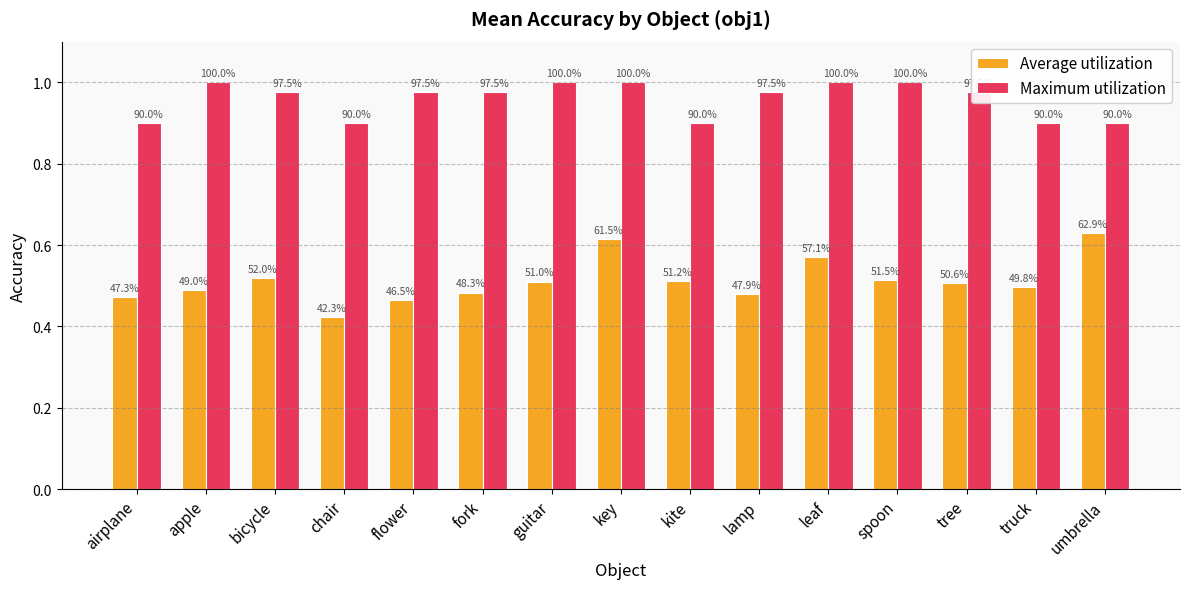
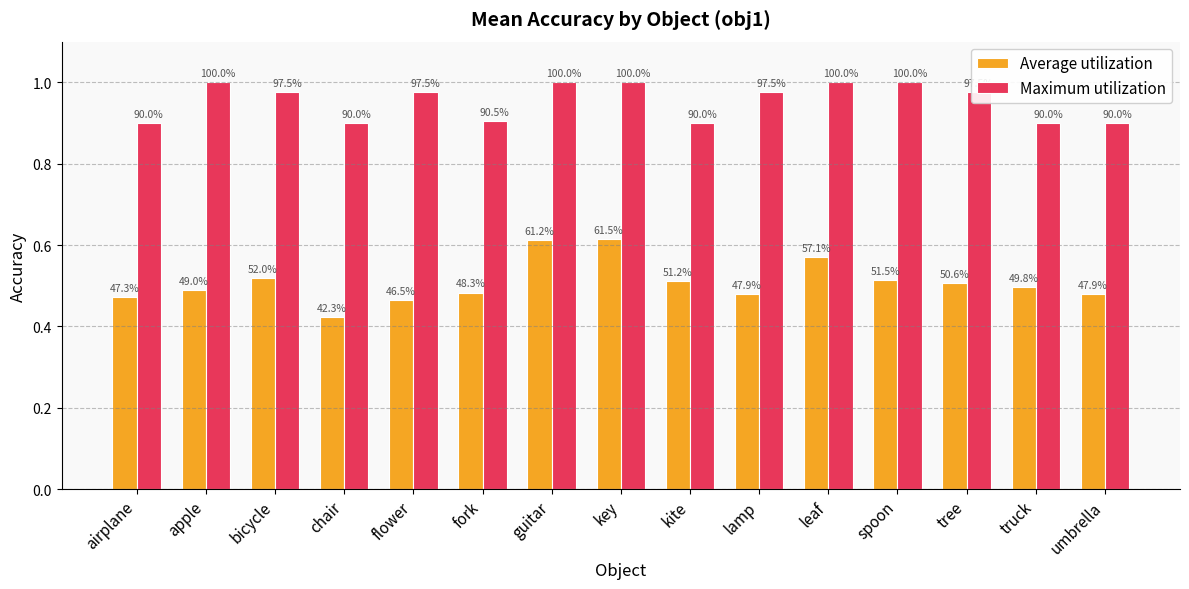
Maximum utilization, fork: 97.5% -> 90.5%
Average utilization, guitar: 51.0% -> 61.2%
Average utilization, umbrella: 62.9% -> 47.9%
